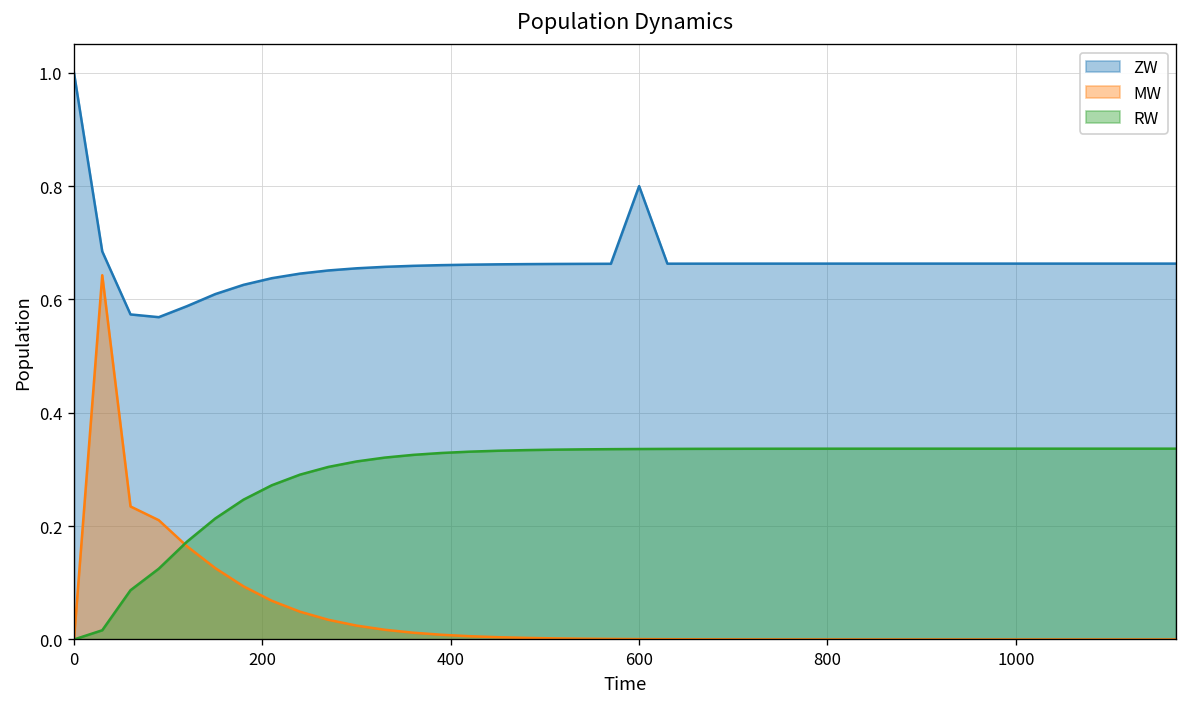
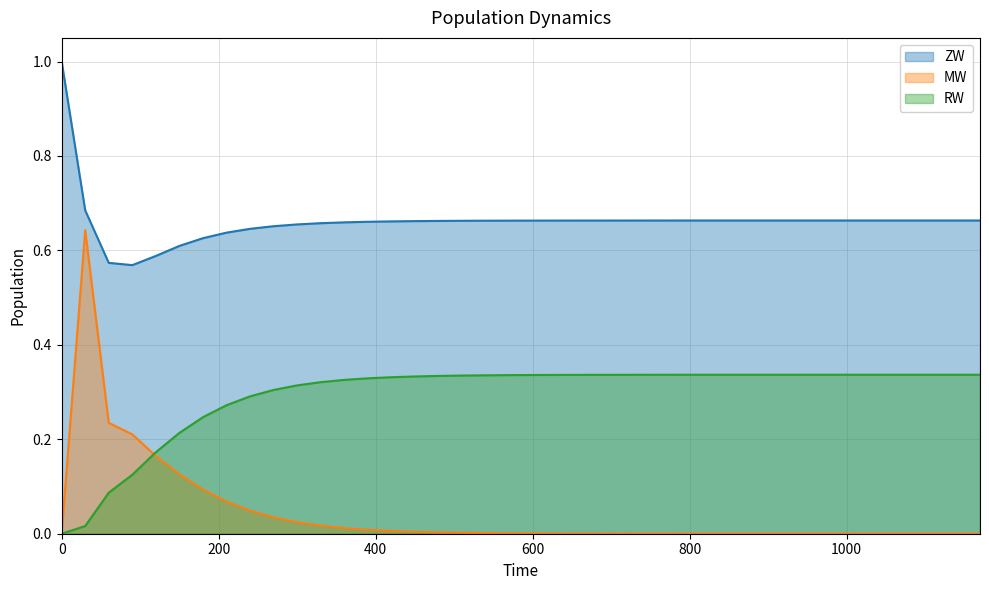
ZW, 600: 0.80 -> 0.66
